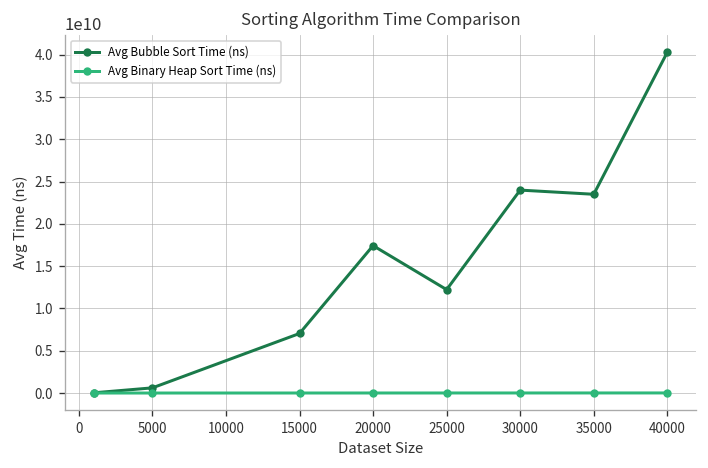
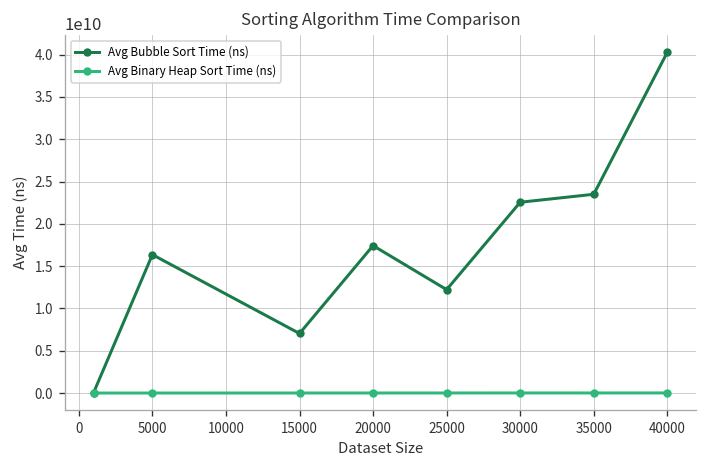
Avg Bubble Sort Time (ns), 5000: 1000000000 -> 16000000000
Avg Bubble Sort Time (ns), 30000: 24000000000 -> 23000000000
